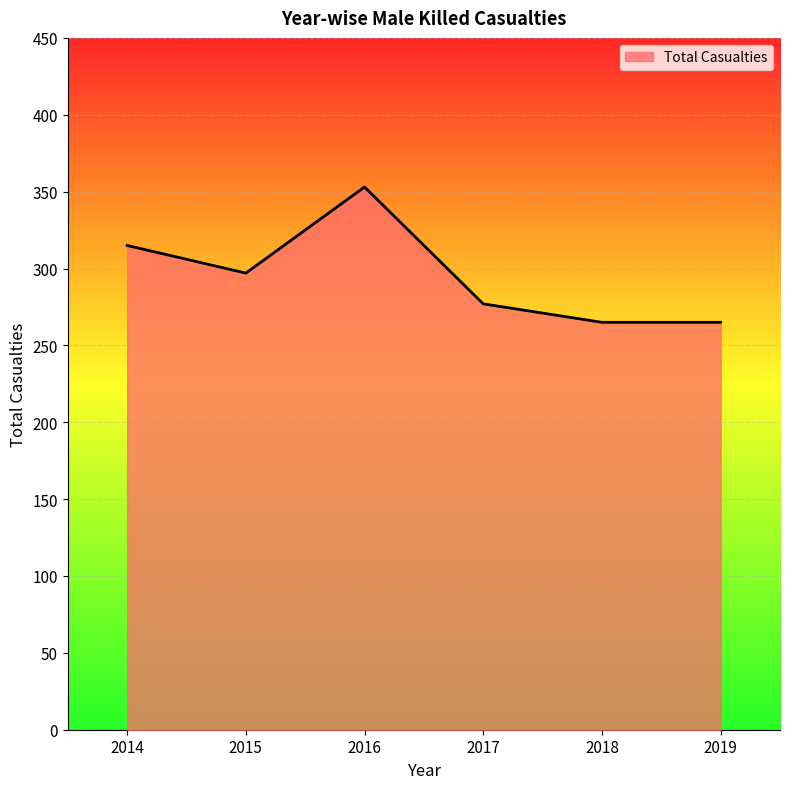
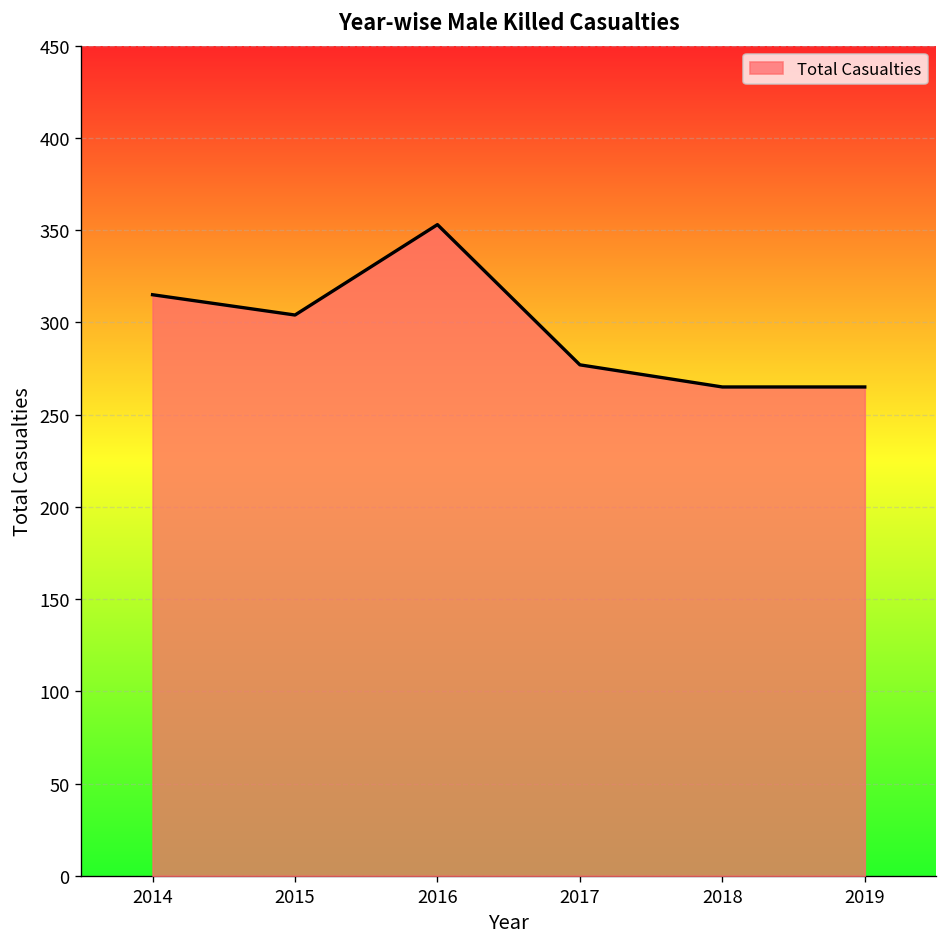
2015: 297 -> 304
